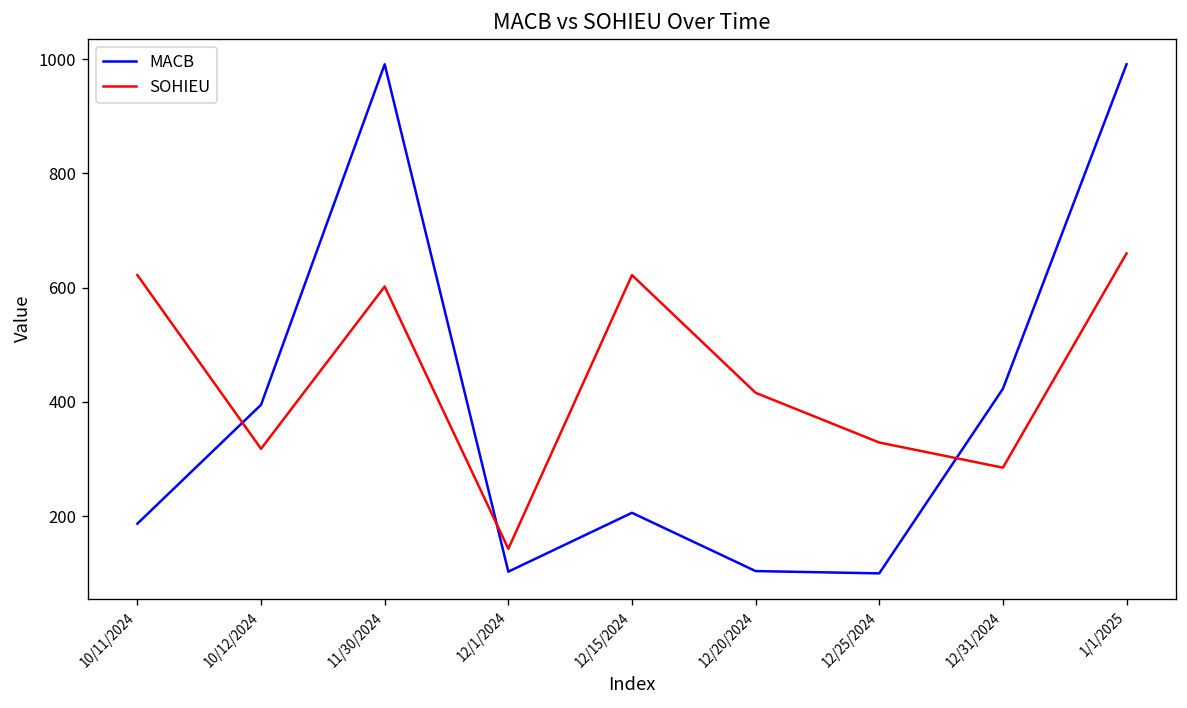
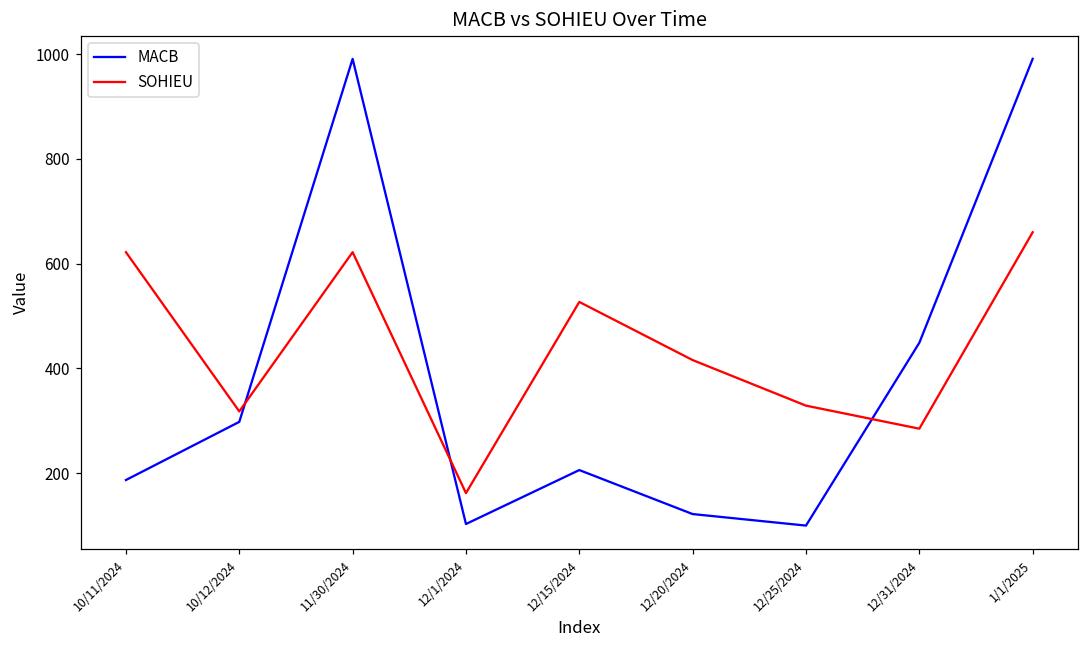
MACB, 10/12/2024: 400 -> 300
SOHIEU, 11/30/2024: 600 -> 620
SOHIEU, 12/1/2024: 140 -> 160
SOHIEU, 12/15/2024: 620 -> 530
MACB, 12/20/2024: 100 -> 120
MACB, 12/31/2024: 420 -> 450
